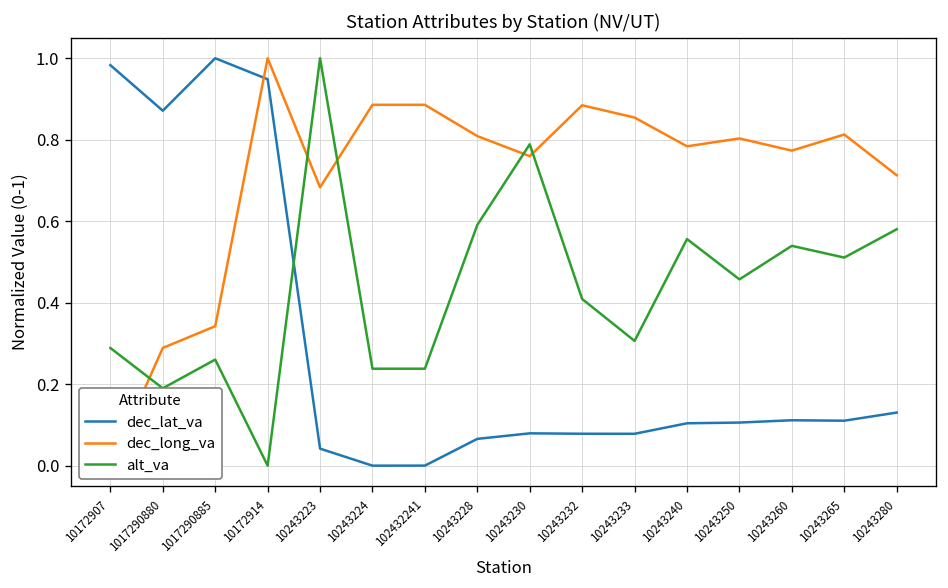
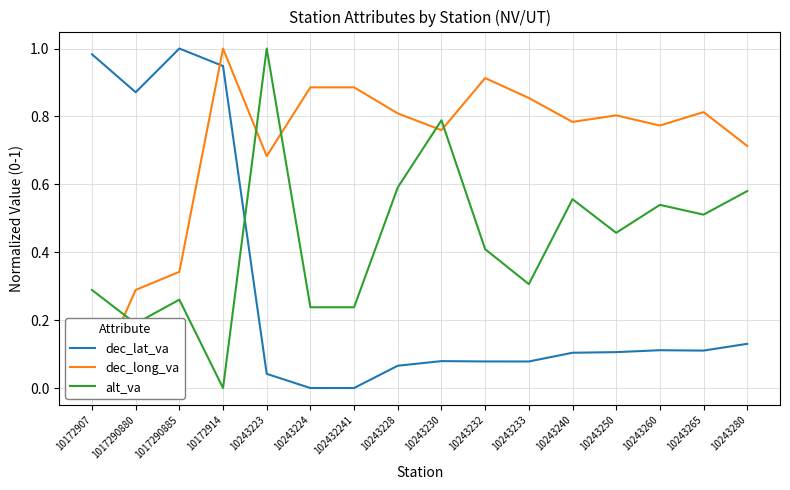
dec_long_va, 10243232: 0.88 -> 0.91
